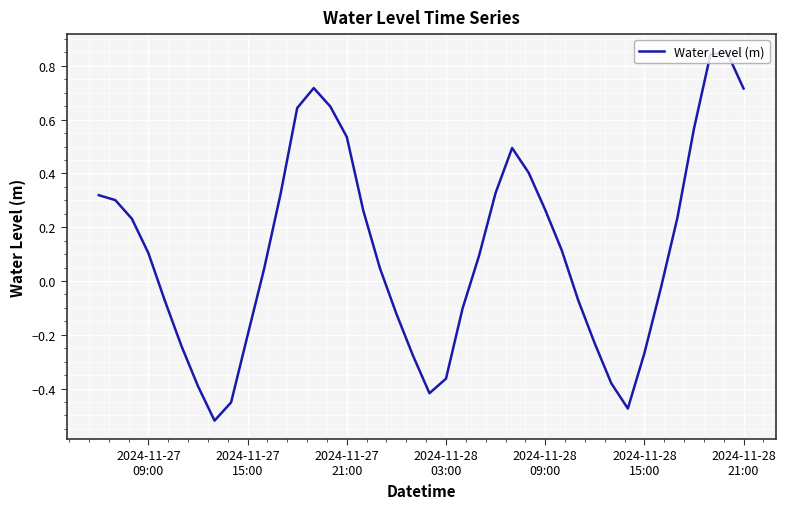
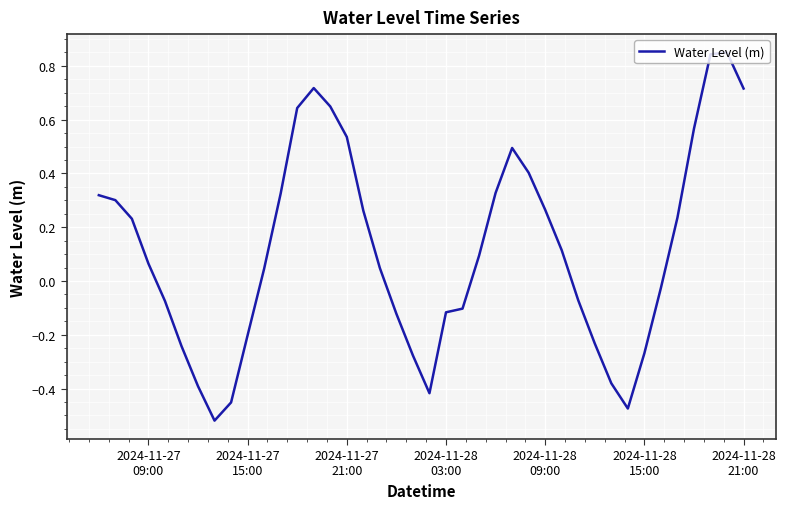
2024-11-27 09:00: 0.10 -> 0.06
2024-11-28 03:00: -0.36 -> -0.12
